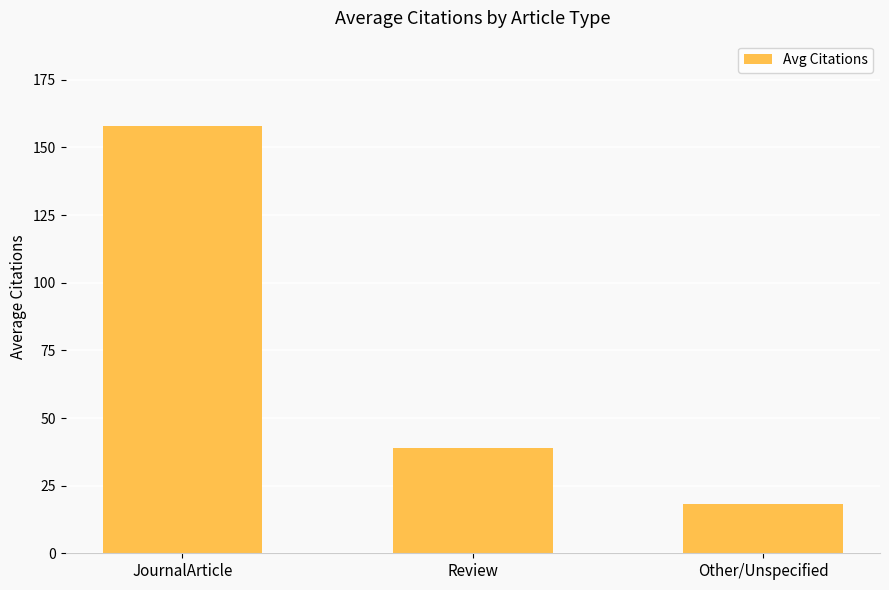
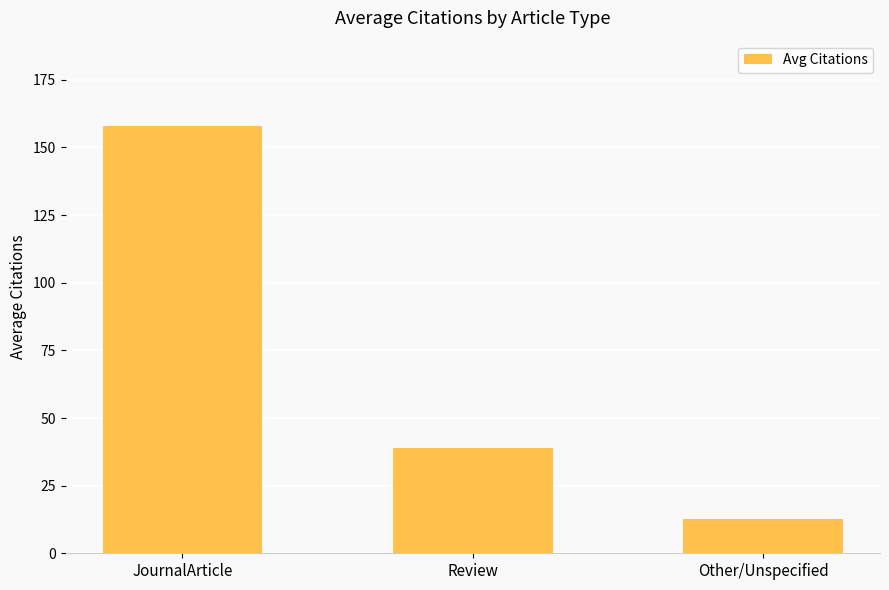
Other/Unspecified: 18 -> 13
